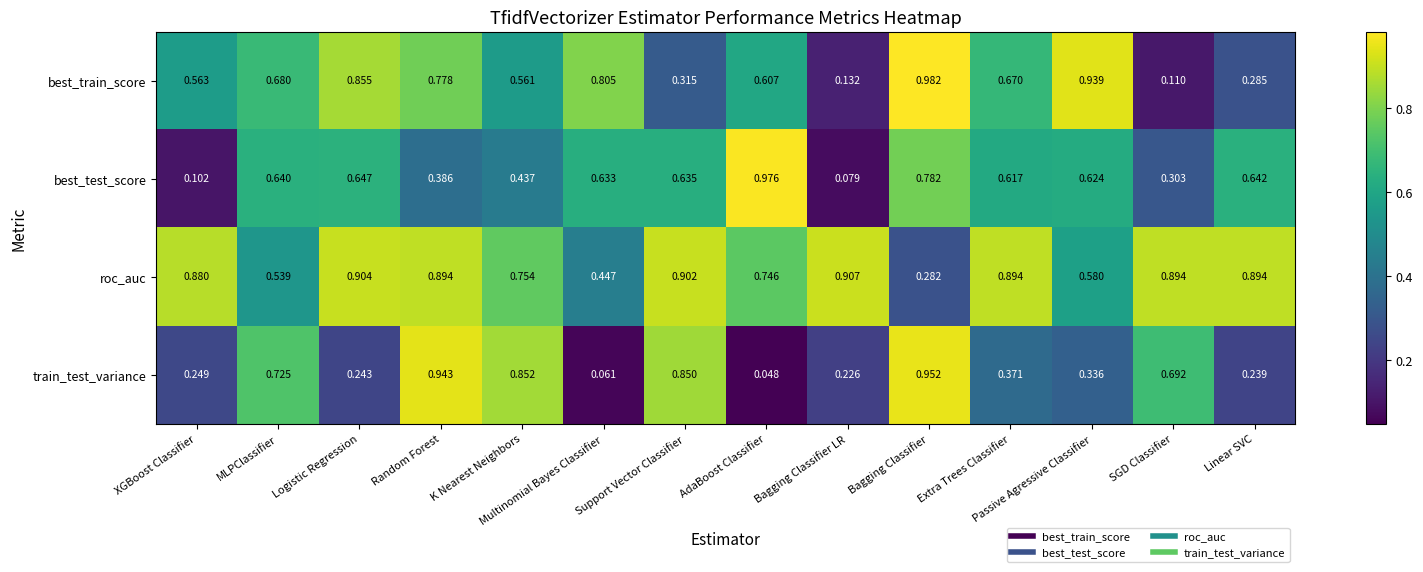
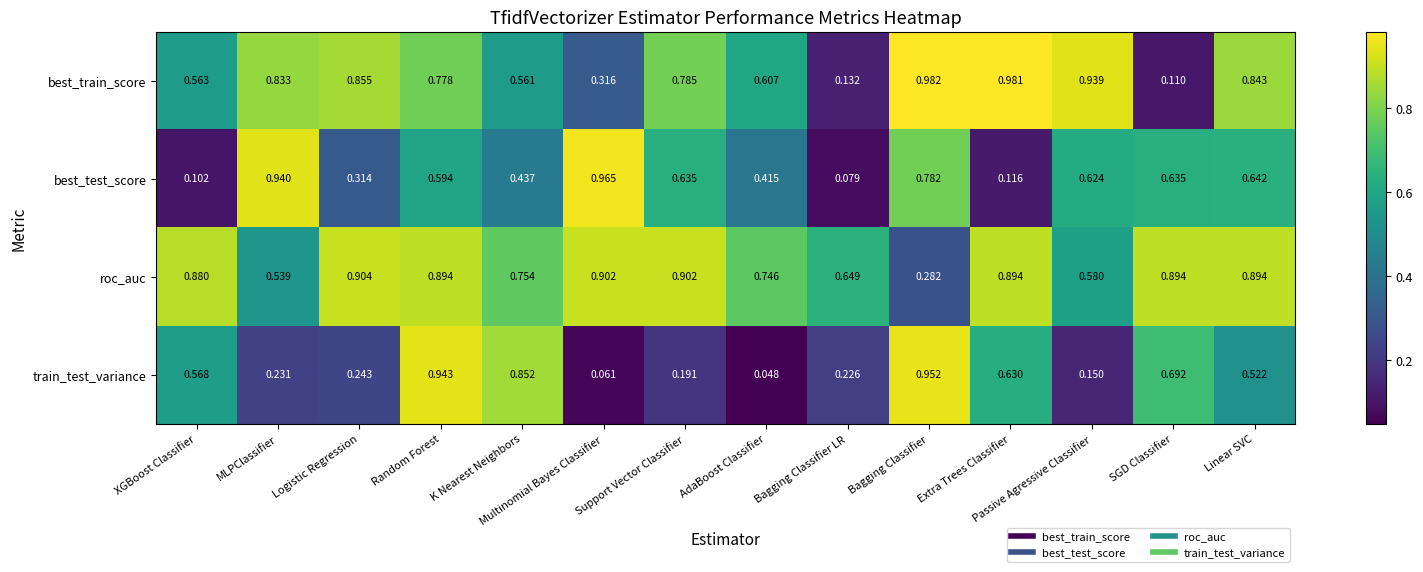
best_train_score, MLPClassifier: 0.680 -> 0.833
best_train_score, Multinomial Bayes Classifier: 0.805 -> 0.316
best_train_score, Support Vector Classifier: 0.315 -> 0.785
best_train_score, Extra Trees Classifier: 0.670 -> 0.981
best_train_score, Linear SVC: 0.285 -> 0.843
best_test_score, MLPClassifier: 0.640 -> 0.940
best_test_score, Logistic Regression: 0.647 -> 0.314
best_test_score, Random Forest: 0.386 -> 0.594
best_test_score, Multinomial Bayes Classifier: 0.633 -> 0.965
best_test_score, AdaBoost Classifier: 0.976 -> 0.415
best_test_score, Extra Trees Classifier: 0.617 -> 0.116
best_test_score, SGD Classifier: 0.303 -> 0.635
roc_auc, Multinomial Bayes Classifier: 0.447 -> 0.902
roc_auc, Bagging Classifier LR: 0.907 -> 0.649
train_test_variance, XGBoost Classifier: 0.249 -> 0.568
train_test_variance, MLPClassifier: 0.725 -> 0.231
train_test_variance, Support Vector Classifier: 0.850 -> 0.191
train_test_variance, Extra Trees Classifier: 0.371 -> 0.630
train_test_variance, Passive Agressive Classifier: 0.336 -> 0.150
train_test_variance, Linear SVC: 0.239 -> 0.522
